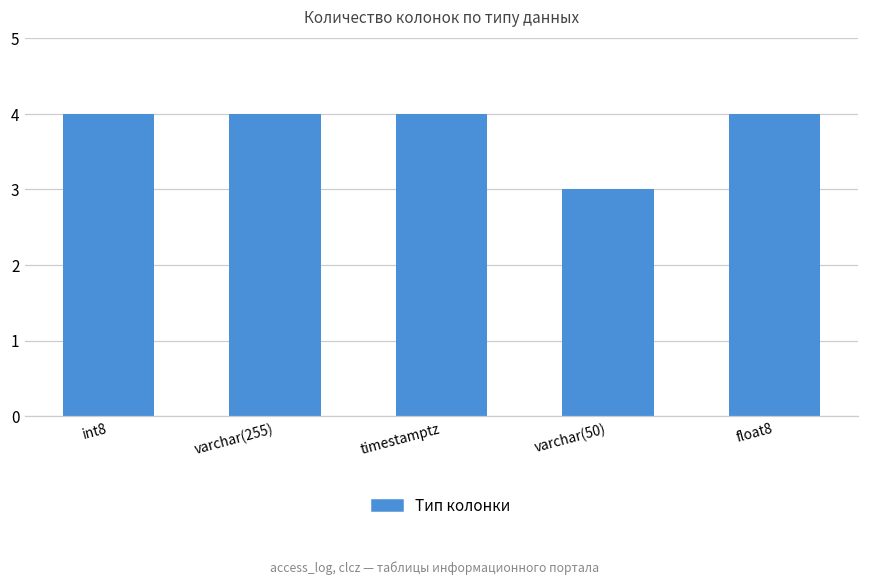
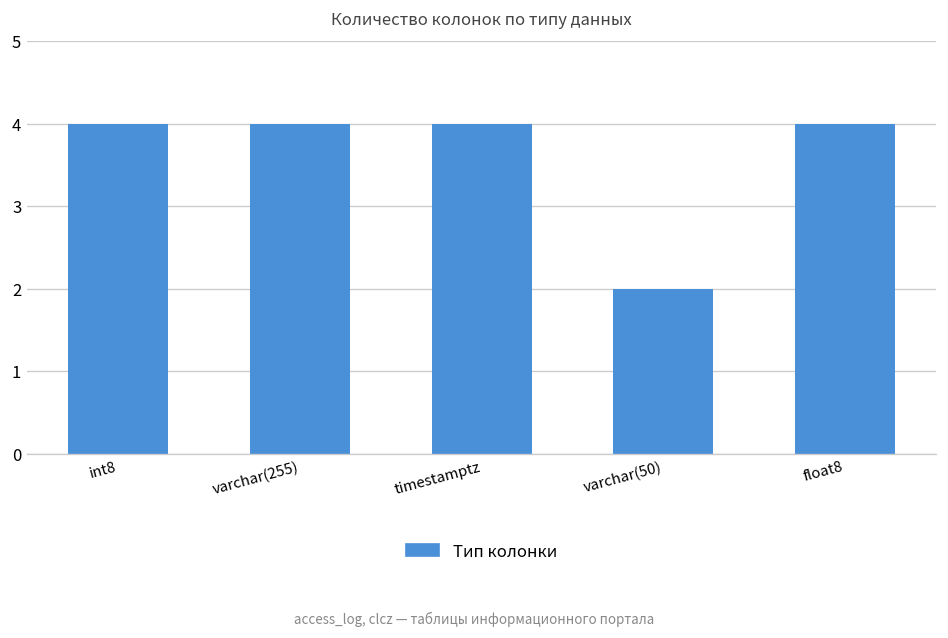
varchar(50): 3 -> 2
